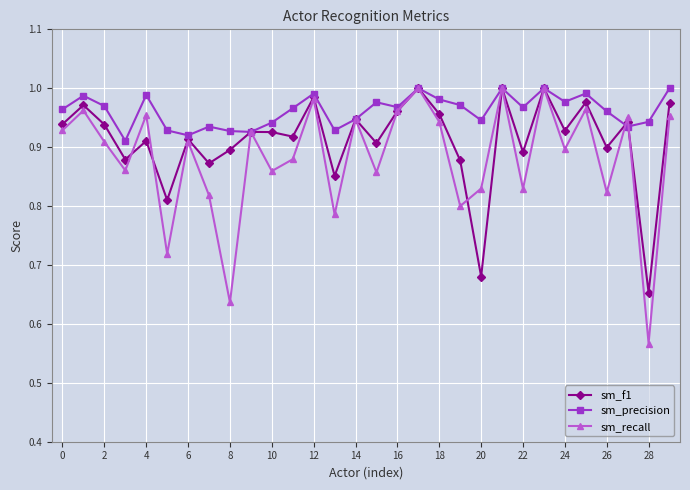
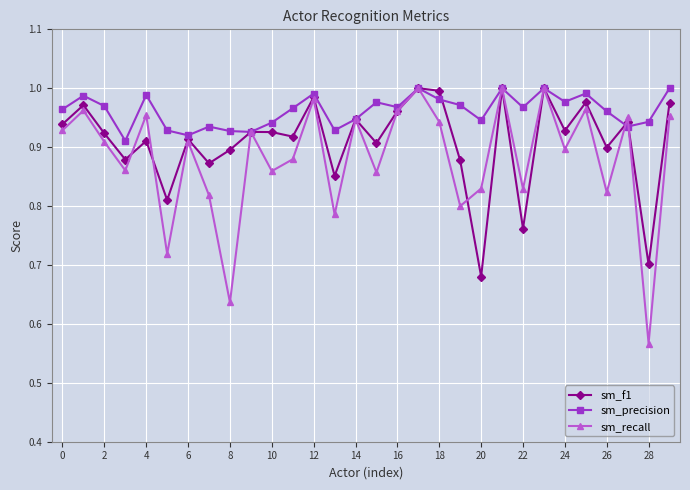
sm_f1, 2: 0.94 -> 0.92
sm_f1, 18: 0.96 -> 1.00
sm_f1, 22: 0.89 -> 0.76
sm_f1, 28: 0.65 -> 0.70
